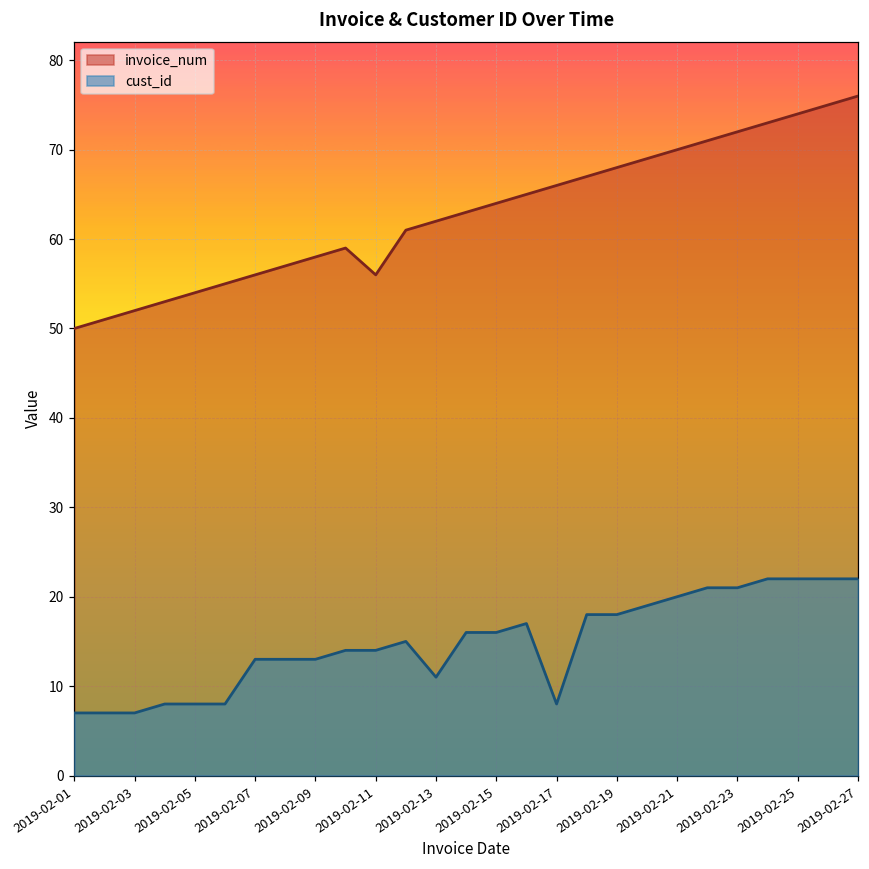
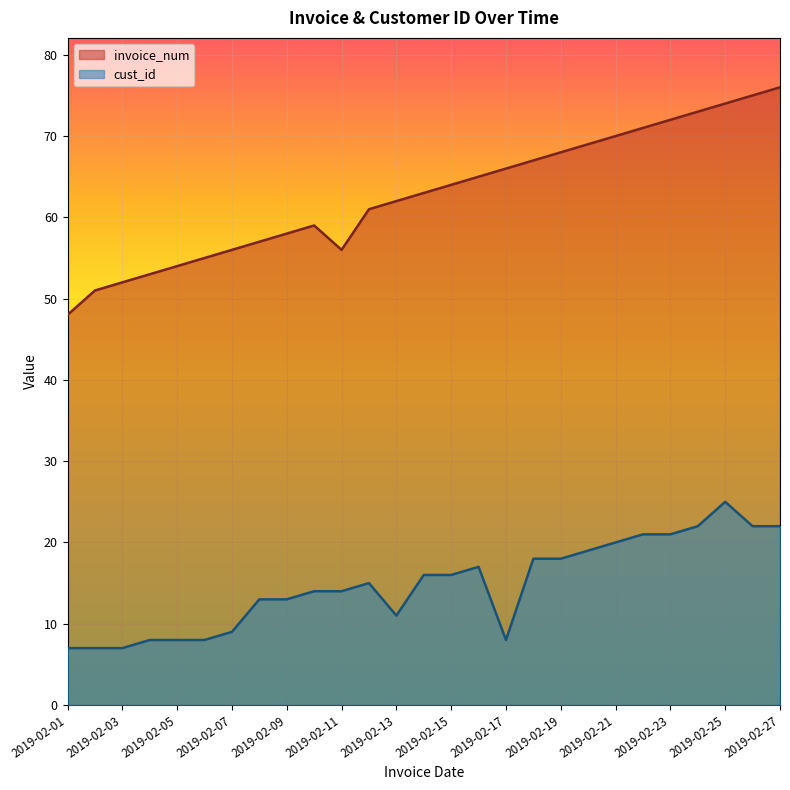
invoice_num, 2019-02-01: 50 -> 48
cust_id, 2019-02-07: 13 -> 9
cust_id, 2019-02-25: 22 -> 25
